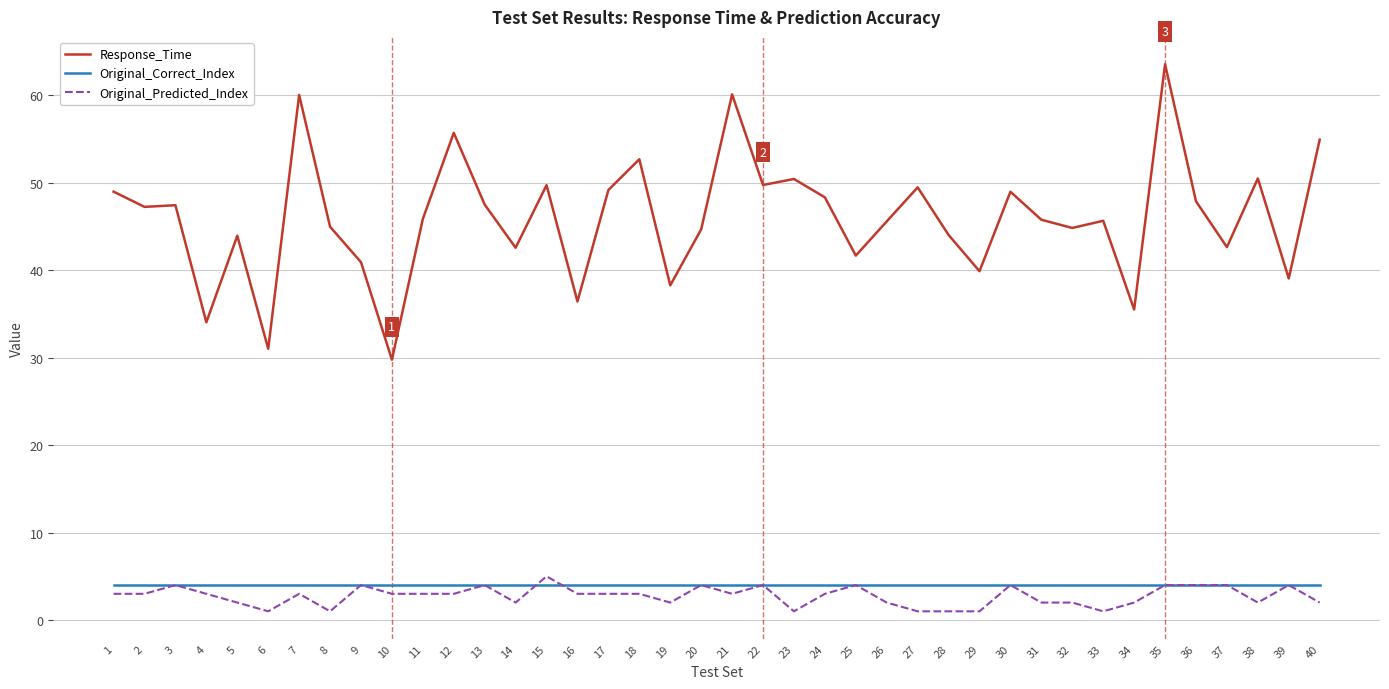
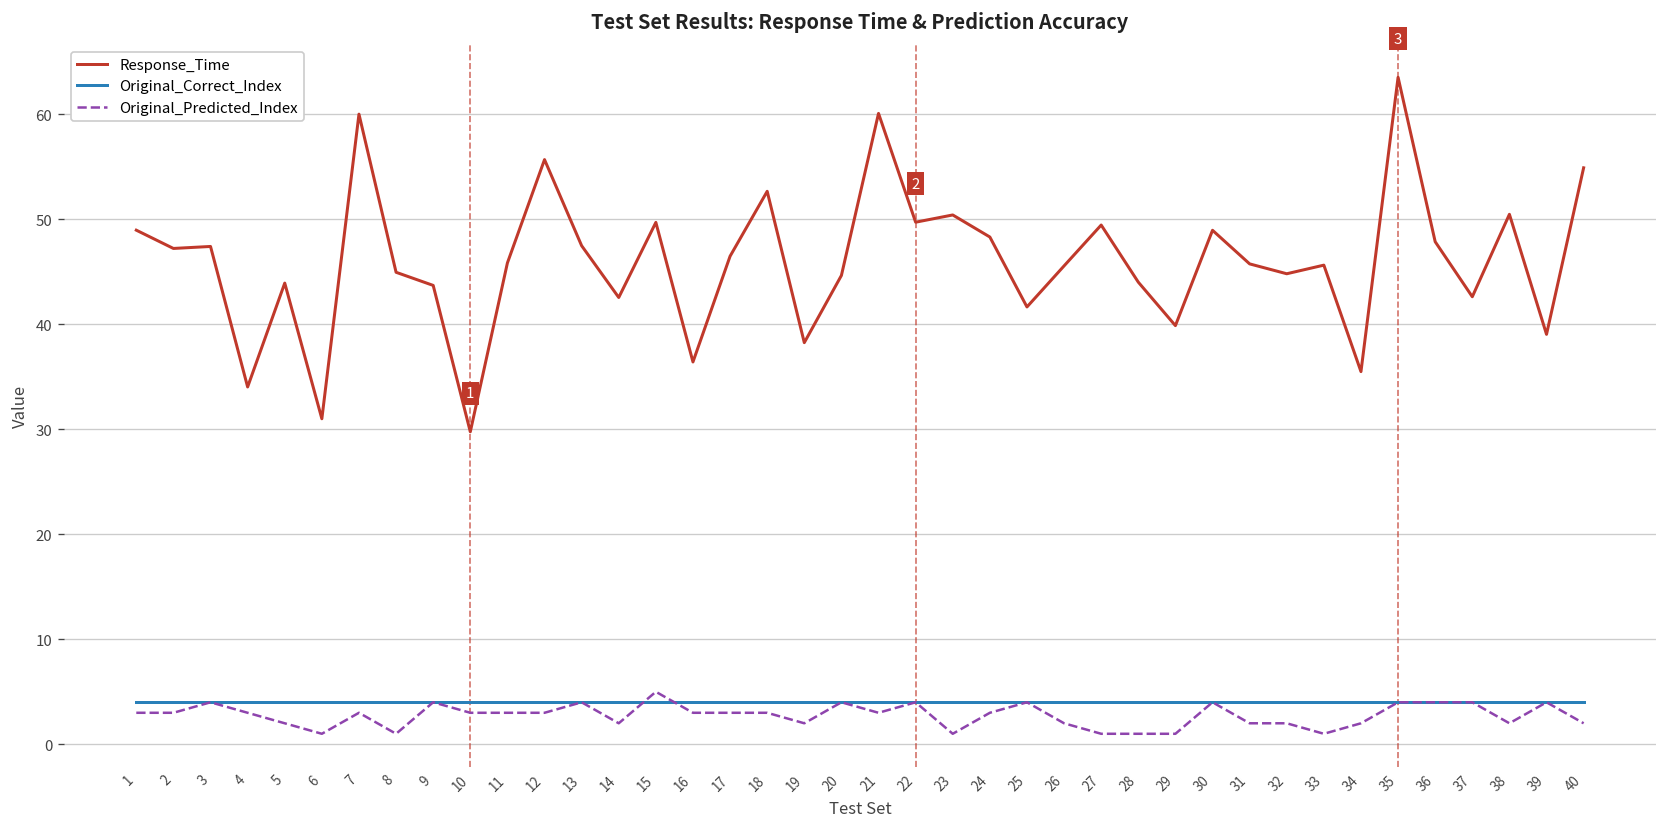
Response_Time, 9: 41 -> 44
Response_Time, 17: 49 -> 46
